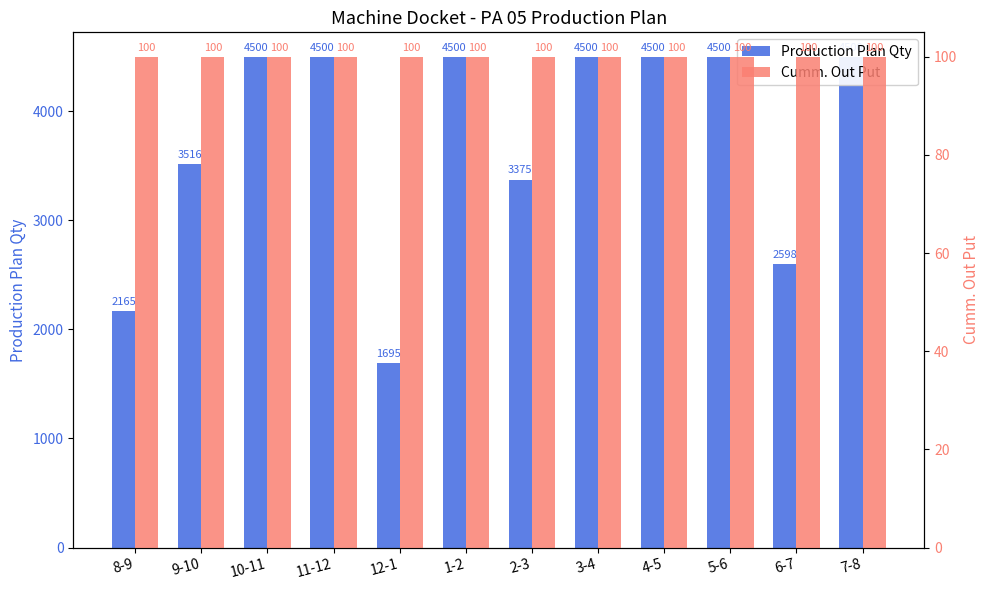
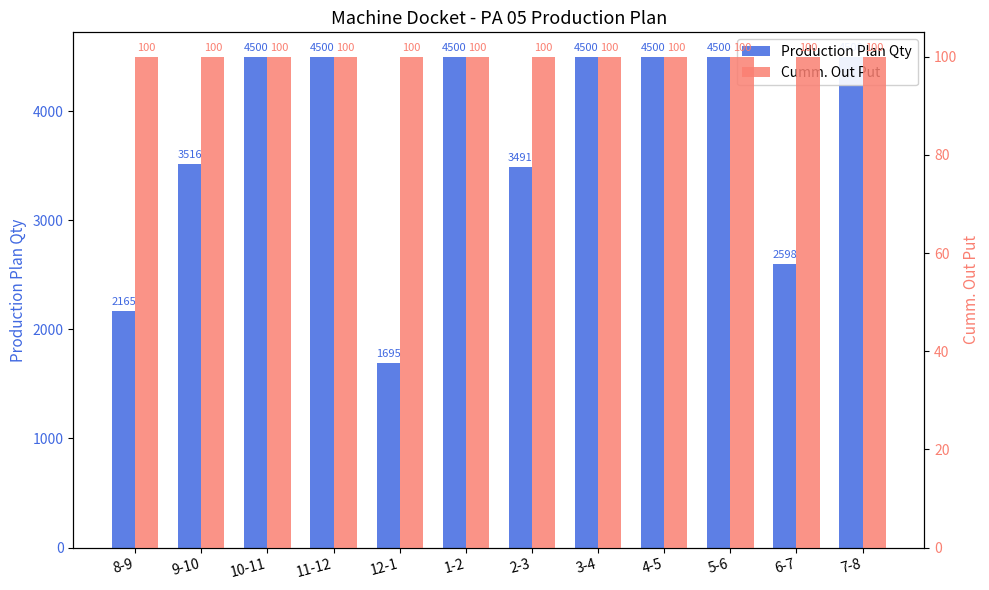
Production Plan Qty, 2-3: 3375 -> 3491
